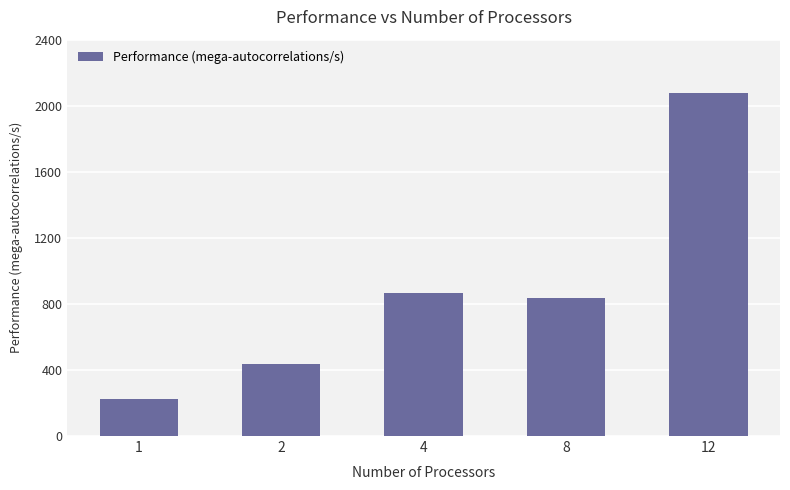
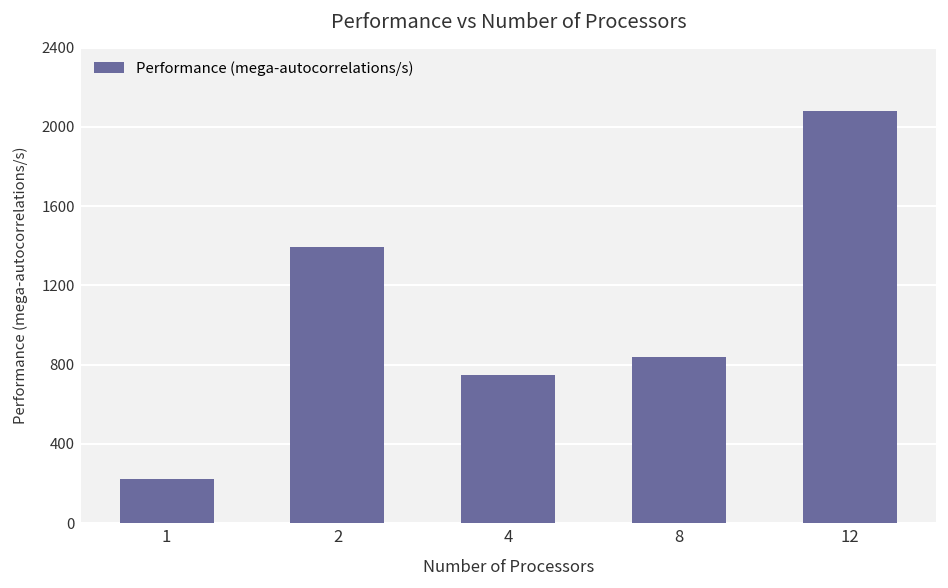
2: 430 -> 1390
4: 860 -> 750
